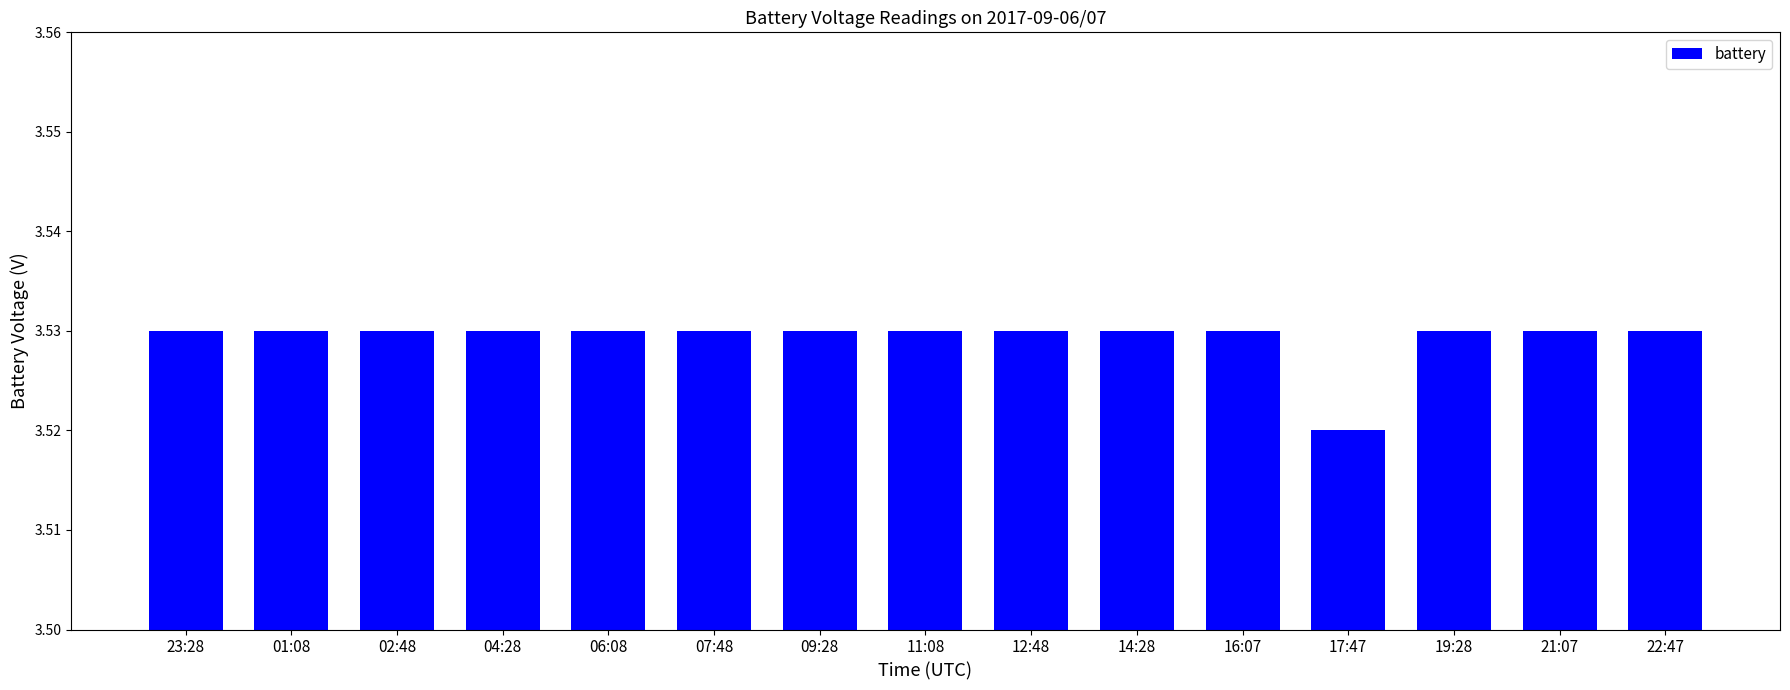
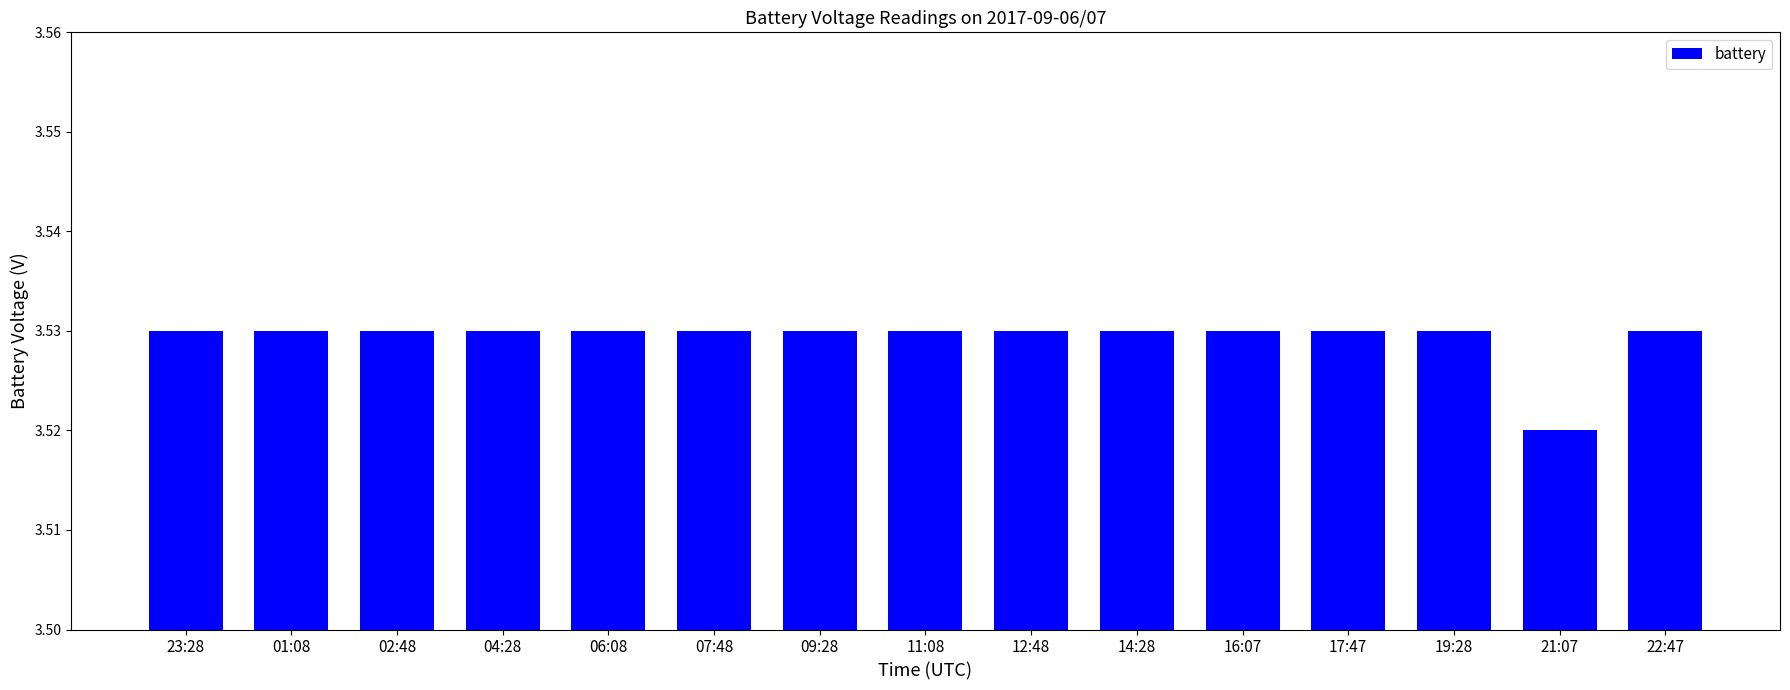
17:47: 3.52 -> 3.53
21:07: 3.53 -> 3.52
